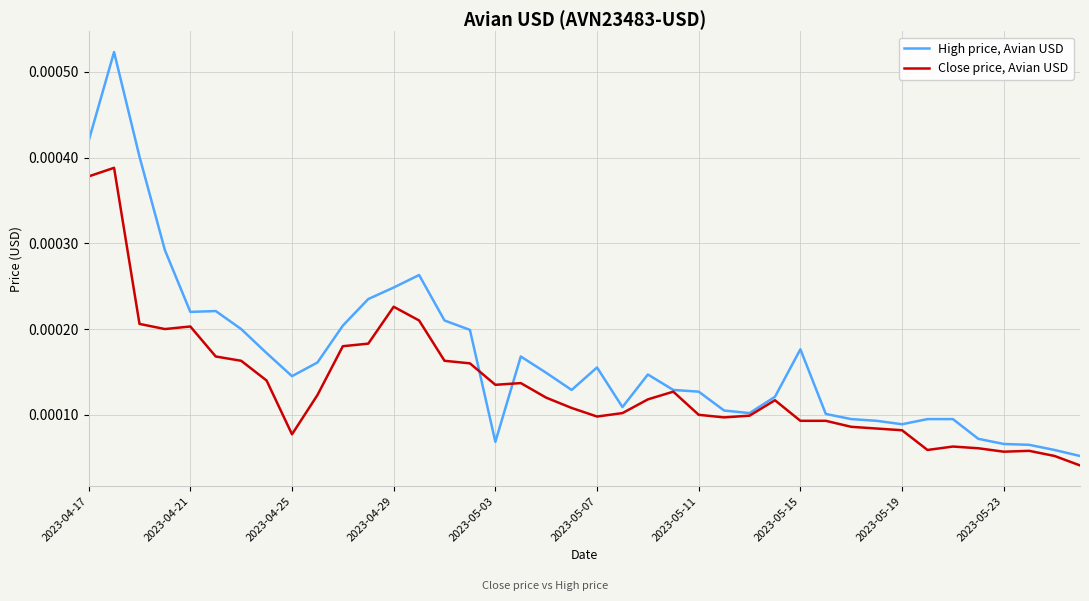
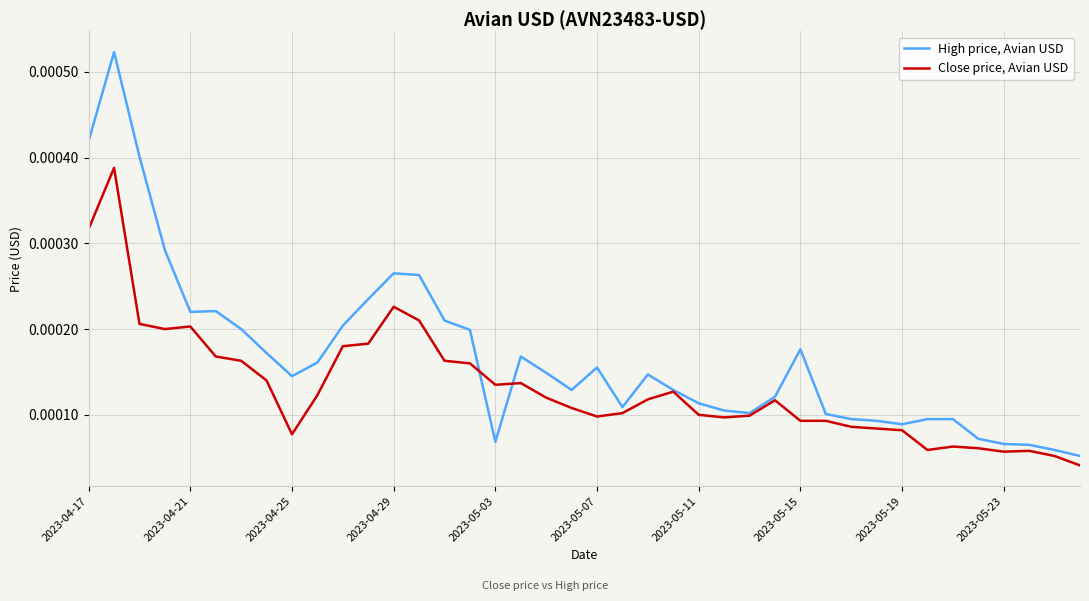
Close price, Avian USD, 2023-04-17: 0.00038 -> 0.00032
High price, Avian USD, 2023-04-29: 0.00025 -> 0.00027
High price, Avian USD, 2023-05-11: 0.00013 -> 0.00011
